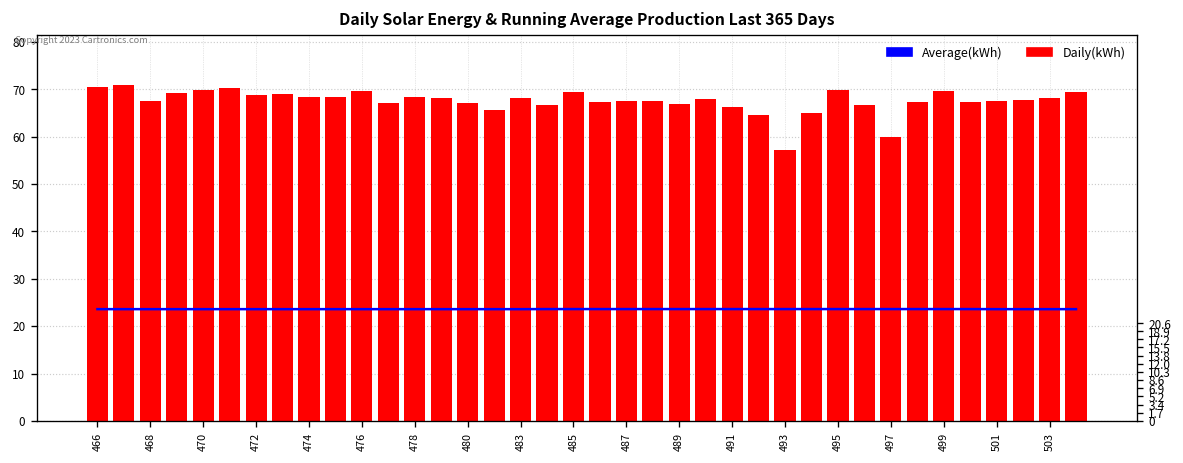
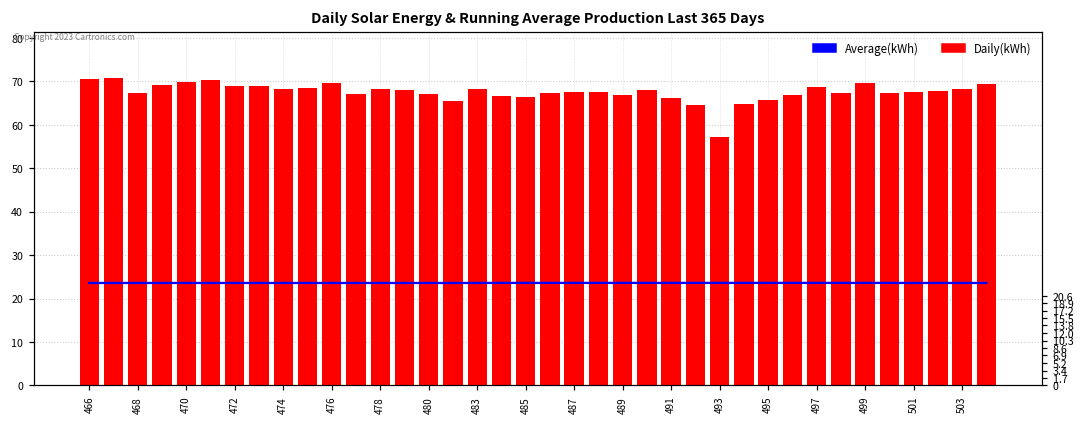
Daily(kWh), 485: 69 -> 66
Daily(kWh), 495: 70 -> 66
Daily(kWh), 497: 60 -> 69
